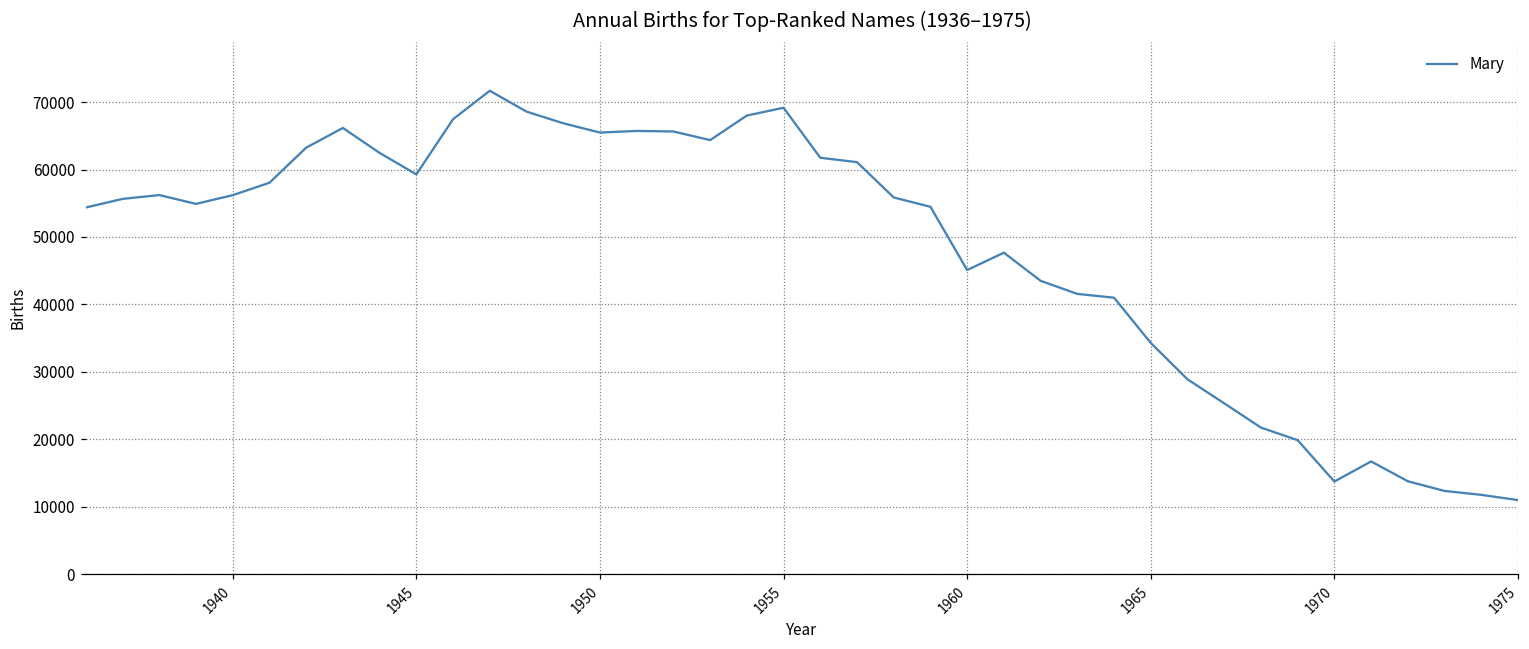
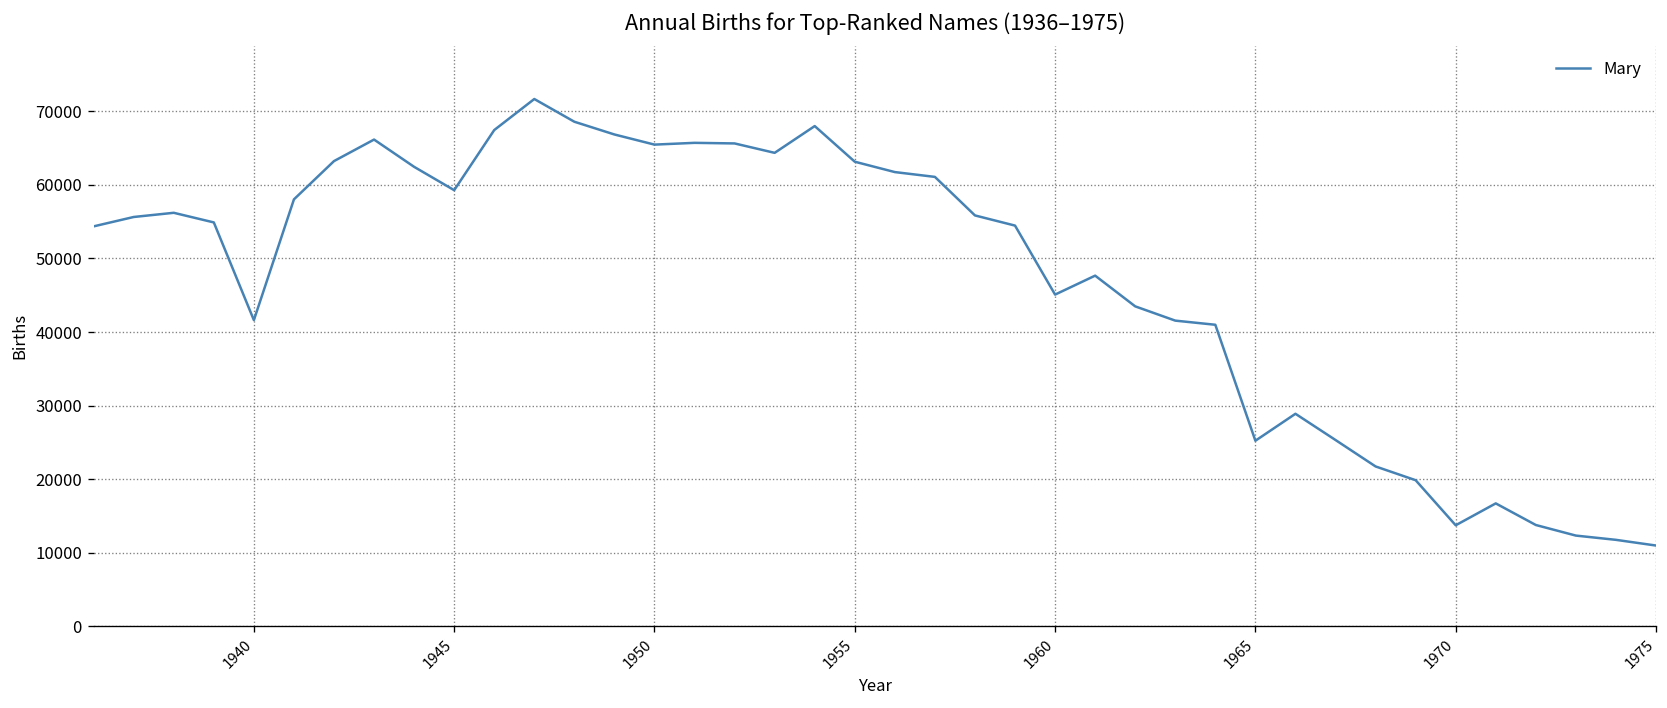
1940: 56000 -> 42000
1955: 69000 -> 63000
1965: 34000 -> 25000
